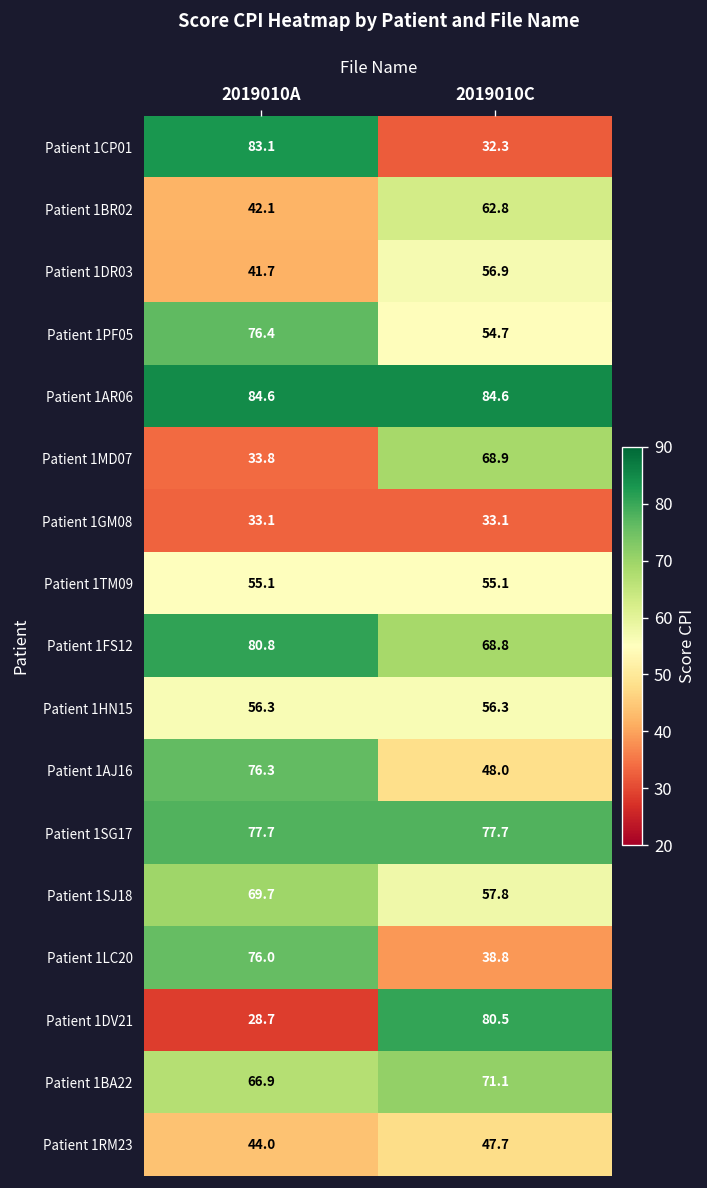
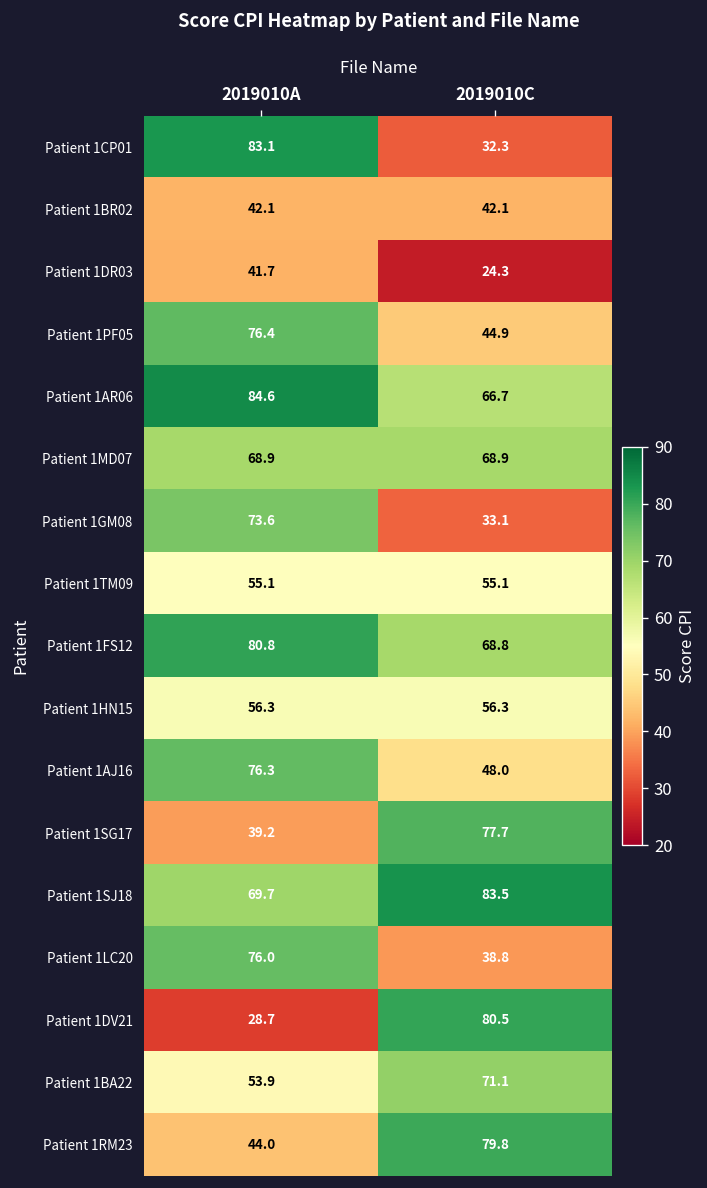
Patient 1BR02, 2019010C: 62.8 -> 42.1
Patient 1DR03, 2019010C: 56.9 -> 24.3
Patient 1PF05, 2019010C: 54.7 -> 44.9
Patient 1AR06, 2019010C: 84.6 -> 66.7
Patient 1MD07, 2019010A: 33.8 -> 68.9
Patient 1GM08, 2019010A: 33.1 -> 73.6
Patient 1SG17, 2019010A: 77.7 -> 39.2
Patient 1SJ18, 2019010C: 57.8 -> 83.5
Patient 1BA22, 2019010A: 66.9 -> 53.9
Patient 1RM23, 2019010C: 47.7 -> 79.8
